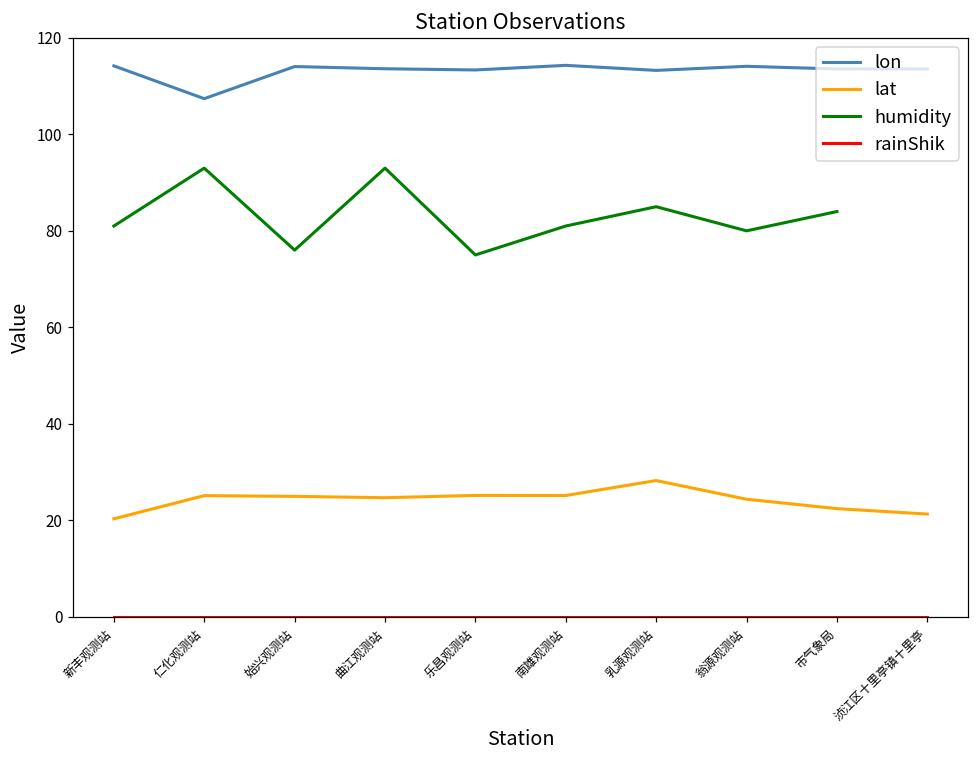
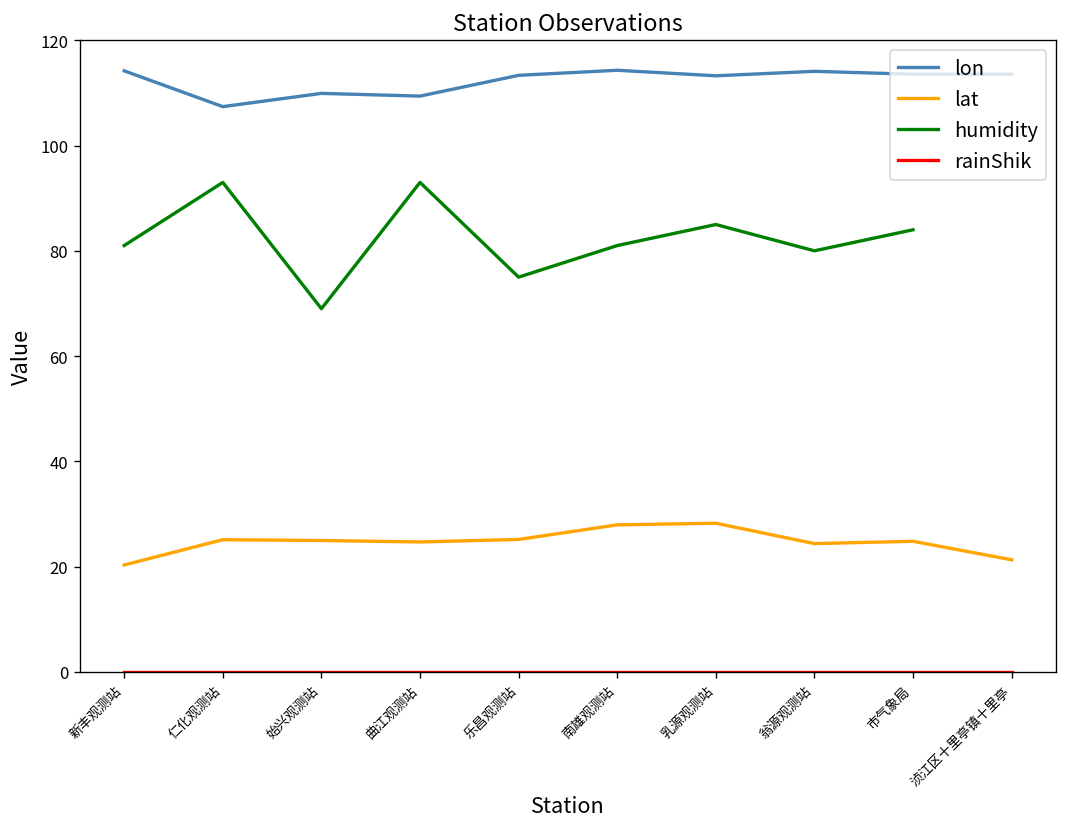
lon, 始兴观测站: 114 -> 110
humidity, 始兴观测站: 76 -> 69
lon, 曲江观测站: 114 -> 109
lat, 南雄观测站: 25 -> 28
lat, 市气象局: 22 -> 25
